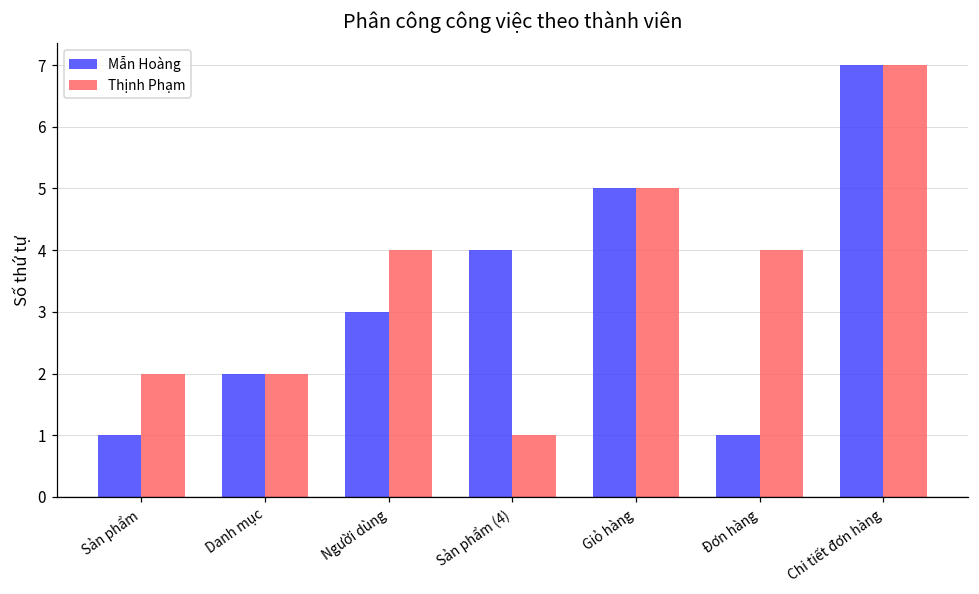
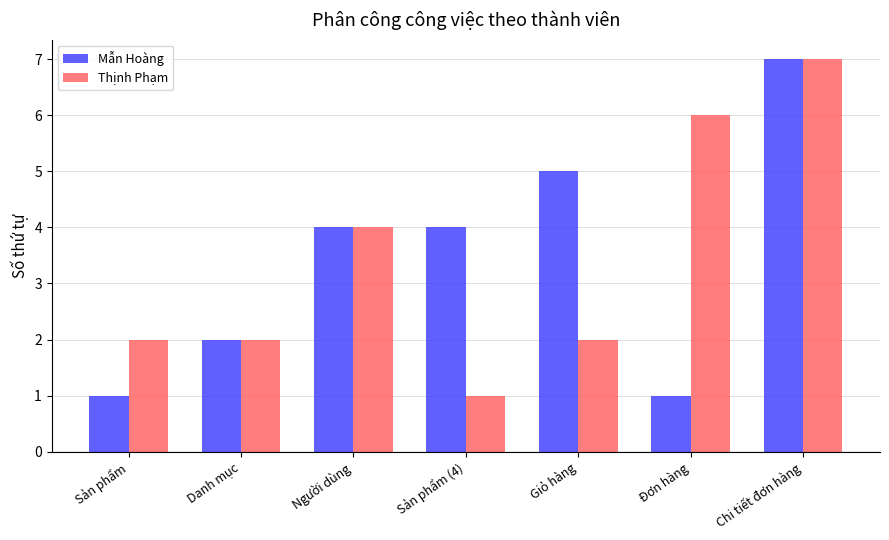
Mẫn Hoàng, Người dùng: 3 -> 4
Thịnh Phạm, Giỏ hàng: 5 -> 2
Thịnh Phạm, Đơn hàng: 4 -> 6
